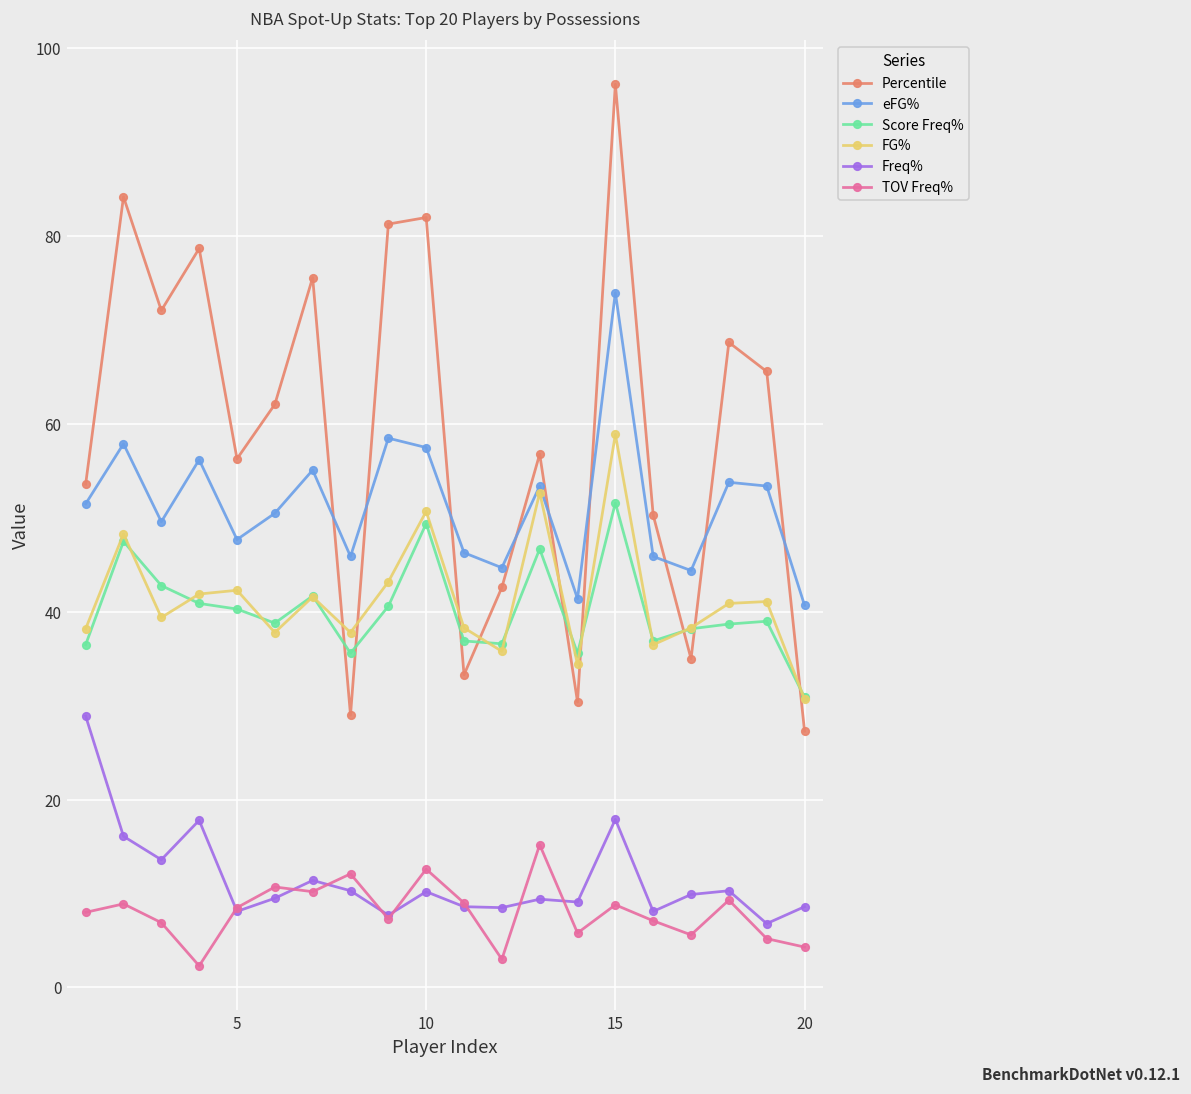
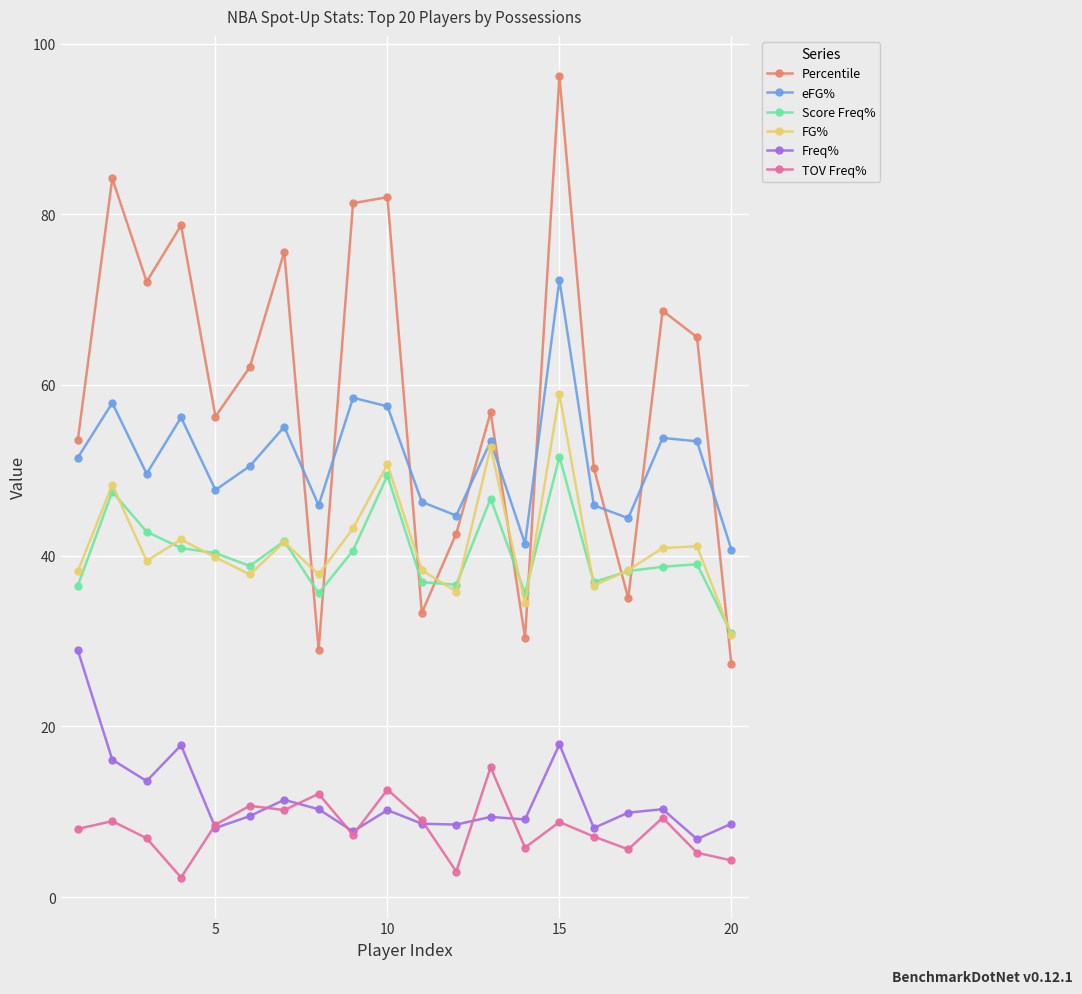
FG%, 5: 42 -> 40
eFG%, 15: 74 -> 72
